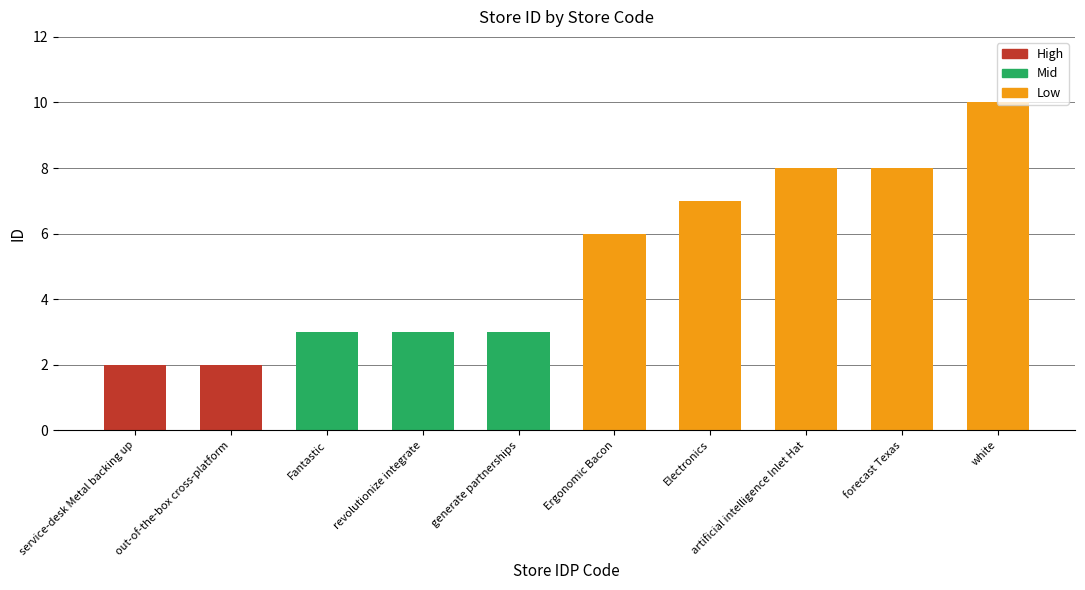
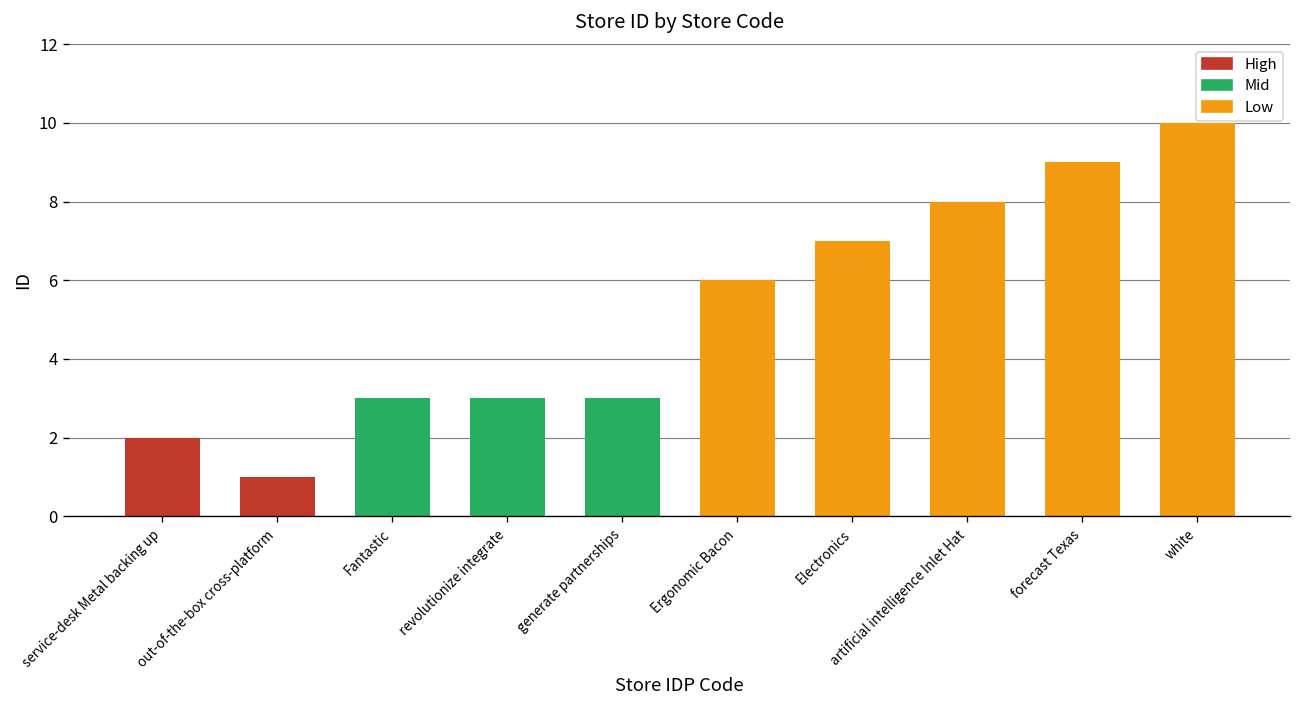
out-of-the-box cross-platform: 2 -> 1
forecast Texas: 8 -> 9
